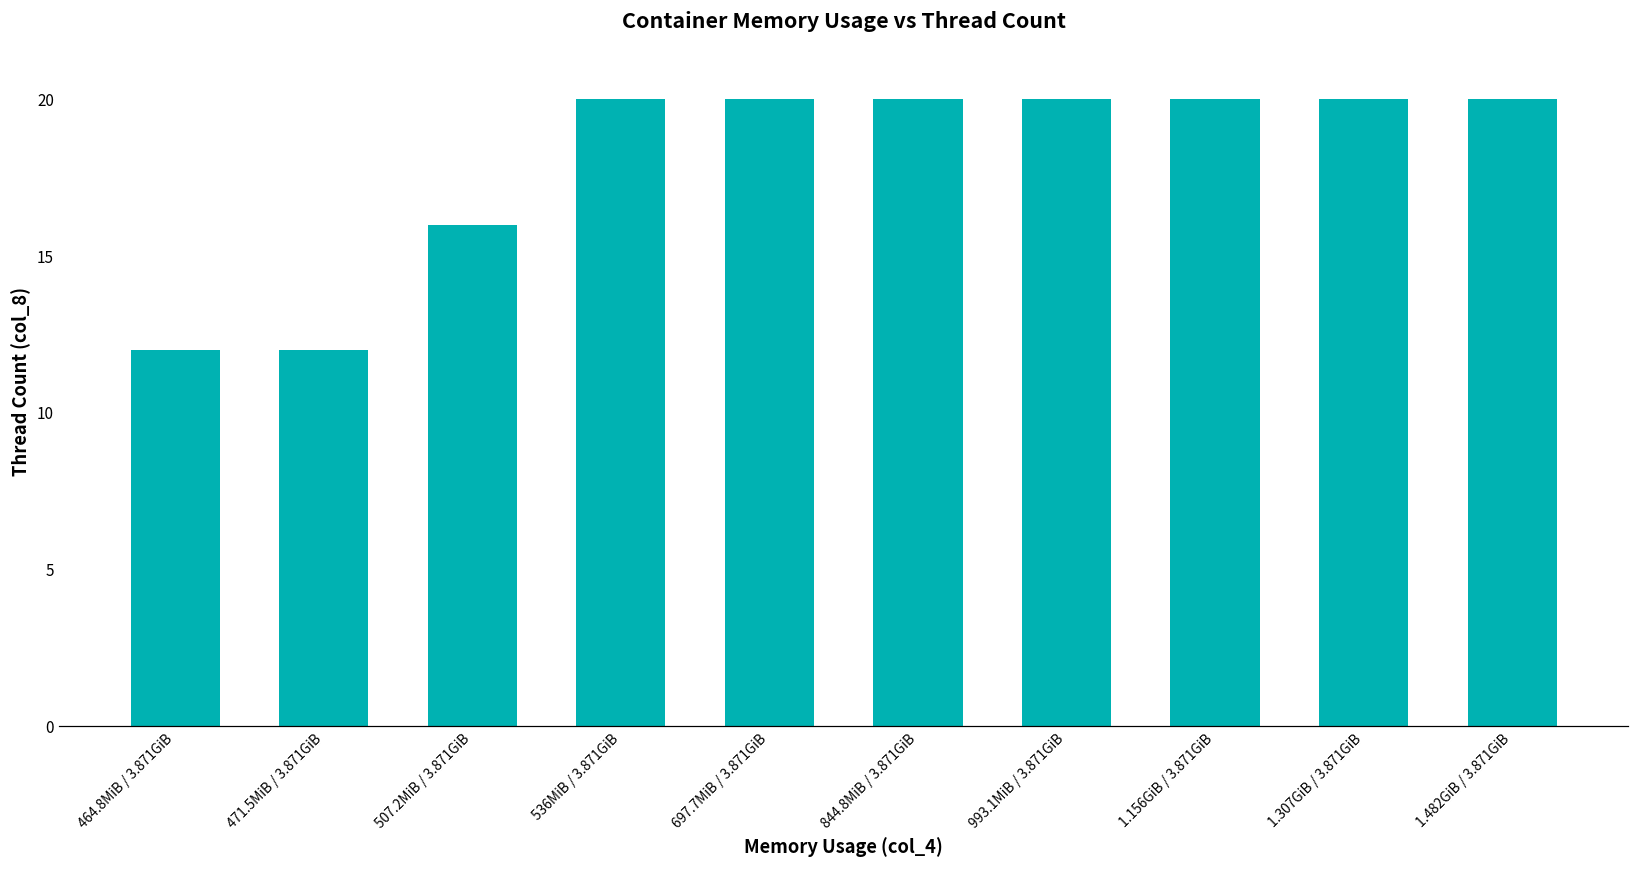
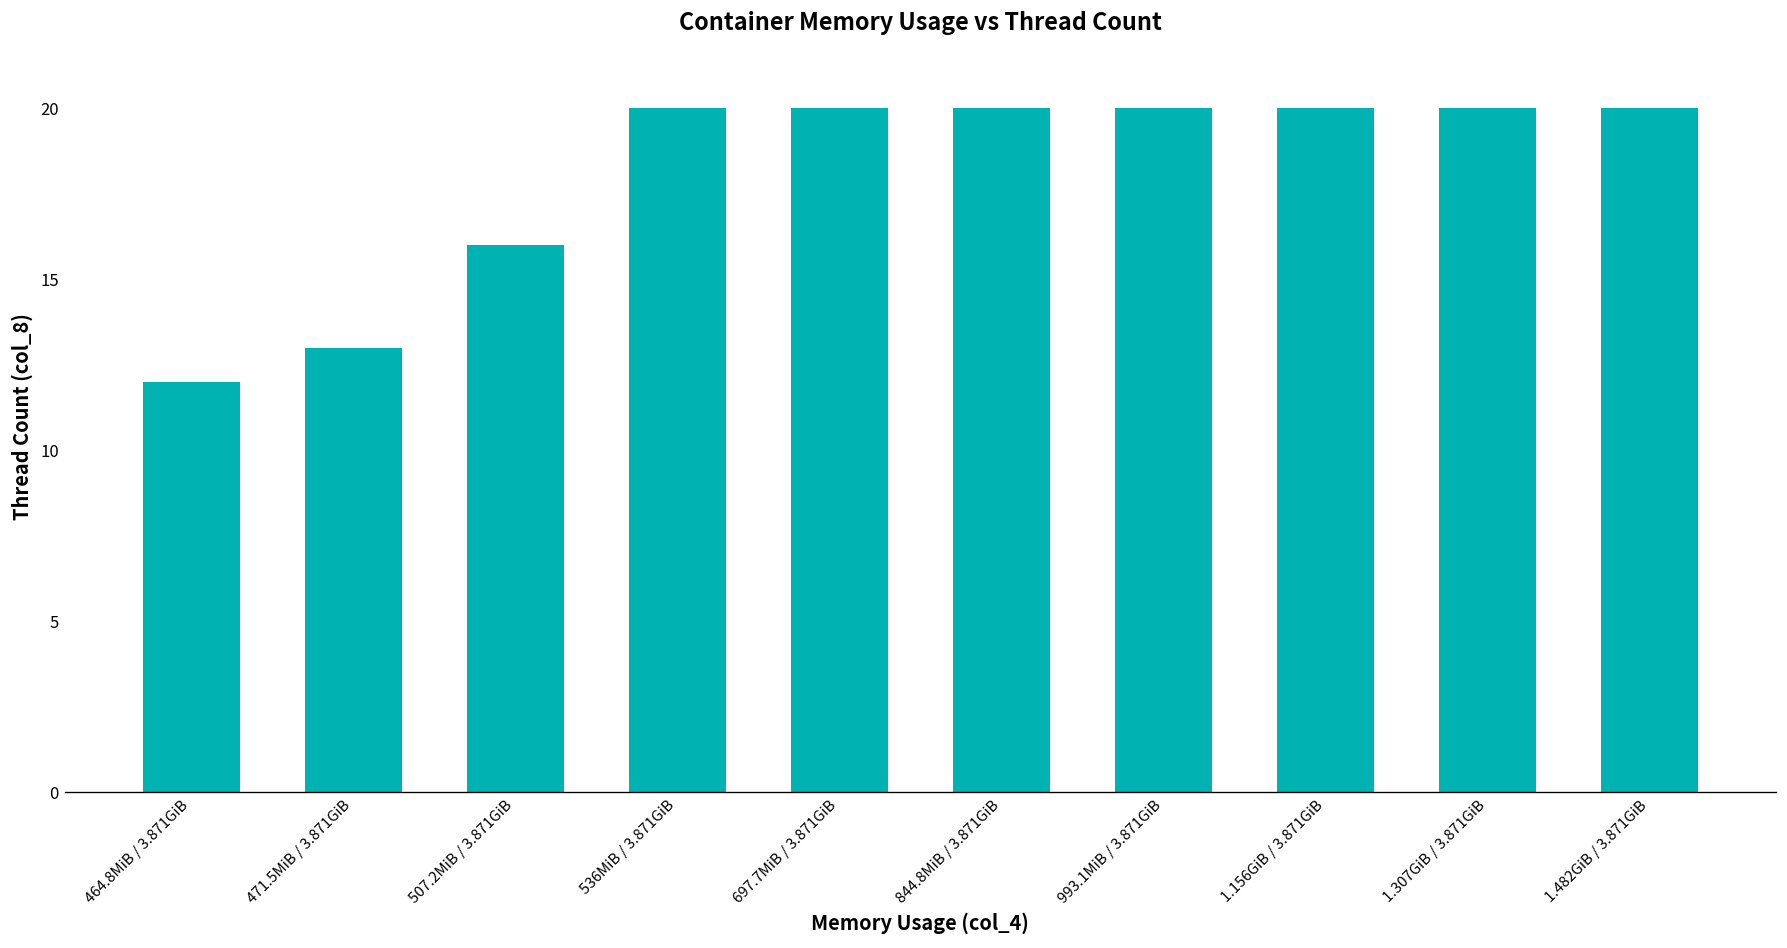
471.5MiB / 3.871GiB: 12 -> 13
